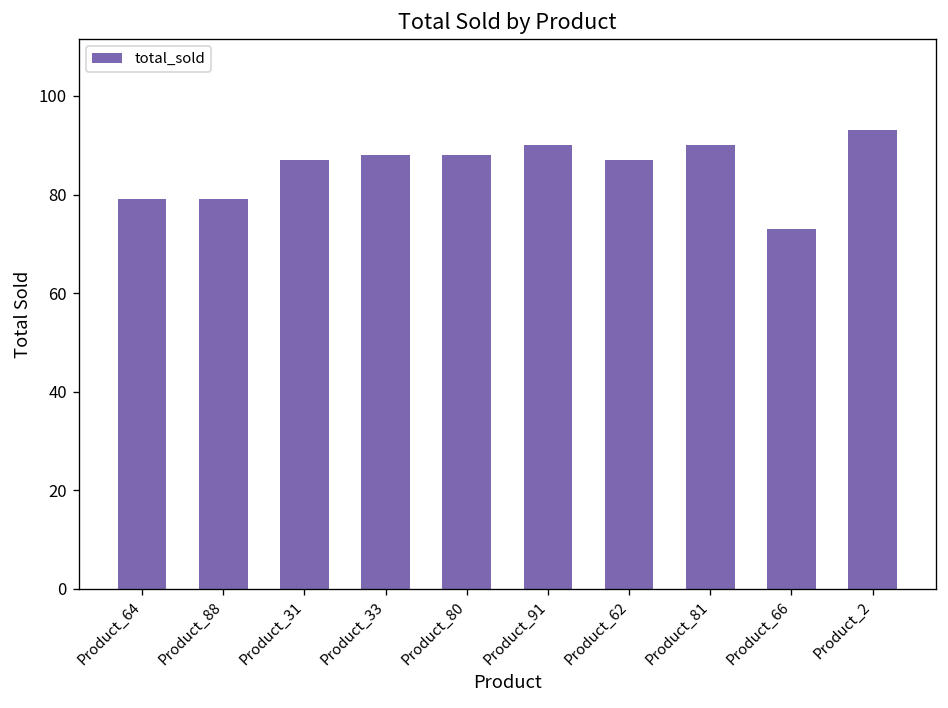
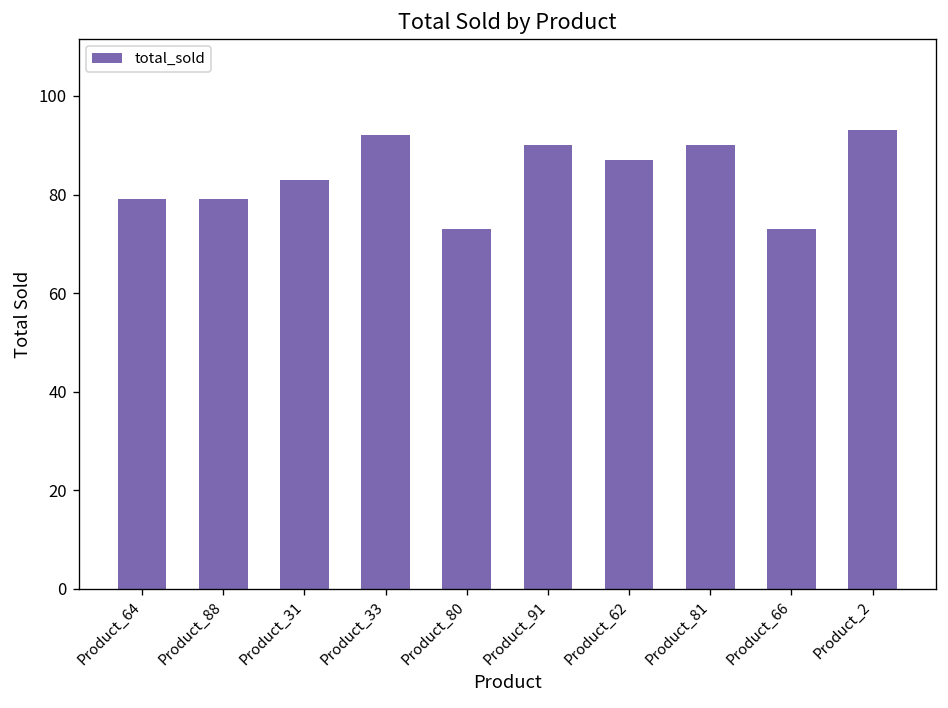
Product_31: 87 -> 83
Product_33: 88 -> 92
Product_80: 88 -> 73
